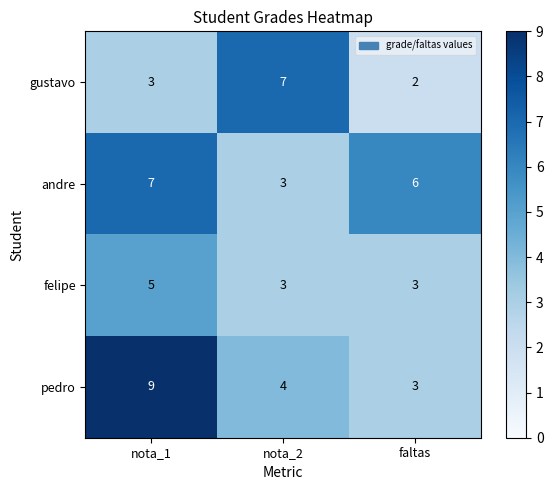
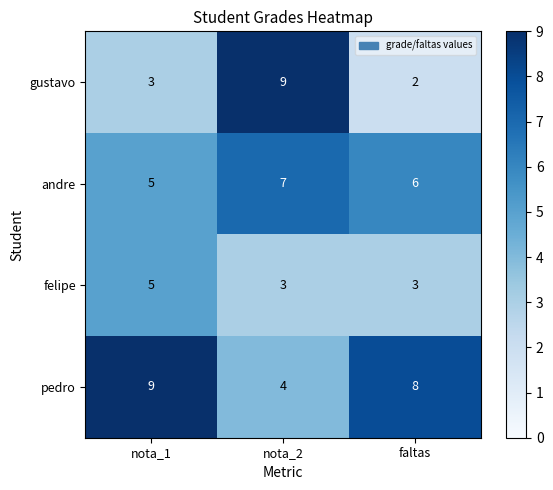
gustavo, nota_2: 7 -> 9
andre, nota_1: 7 -> 5
andre, nota_2: 3 -> 7
pedro, faltas: 3 -> 8
